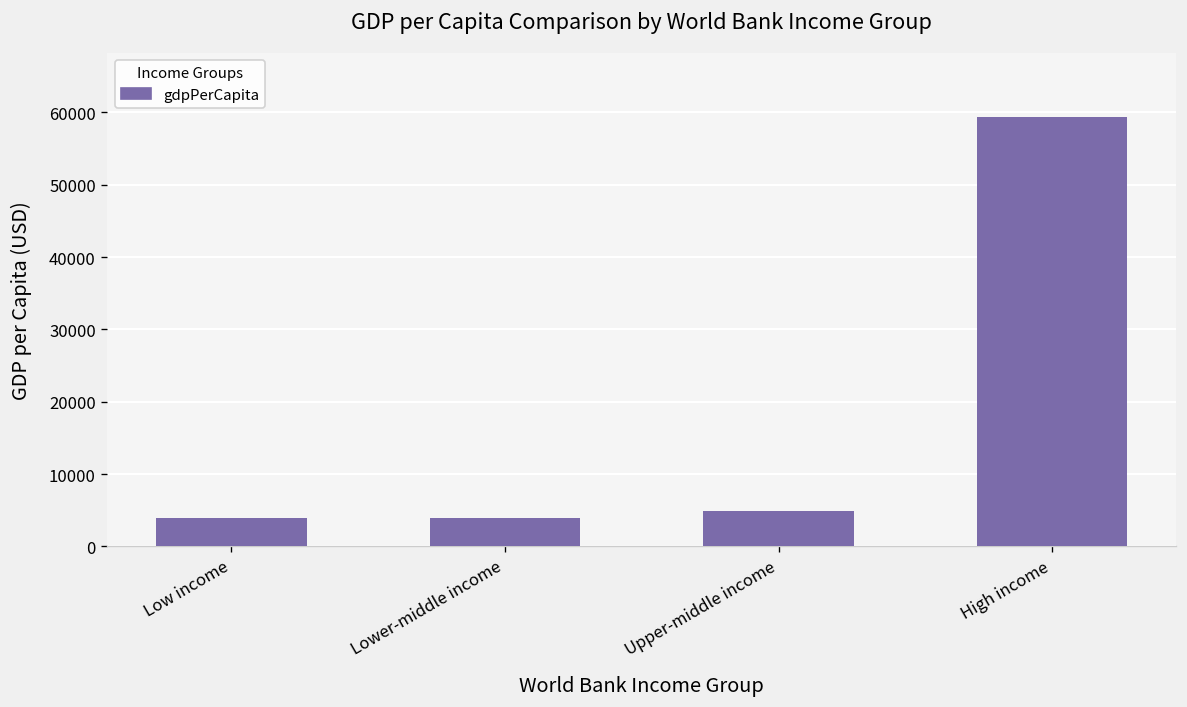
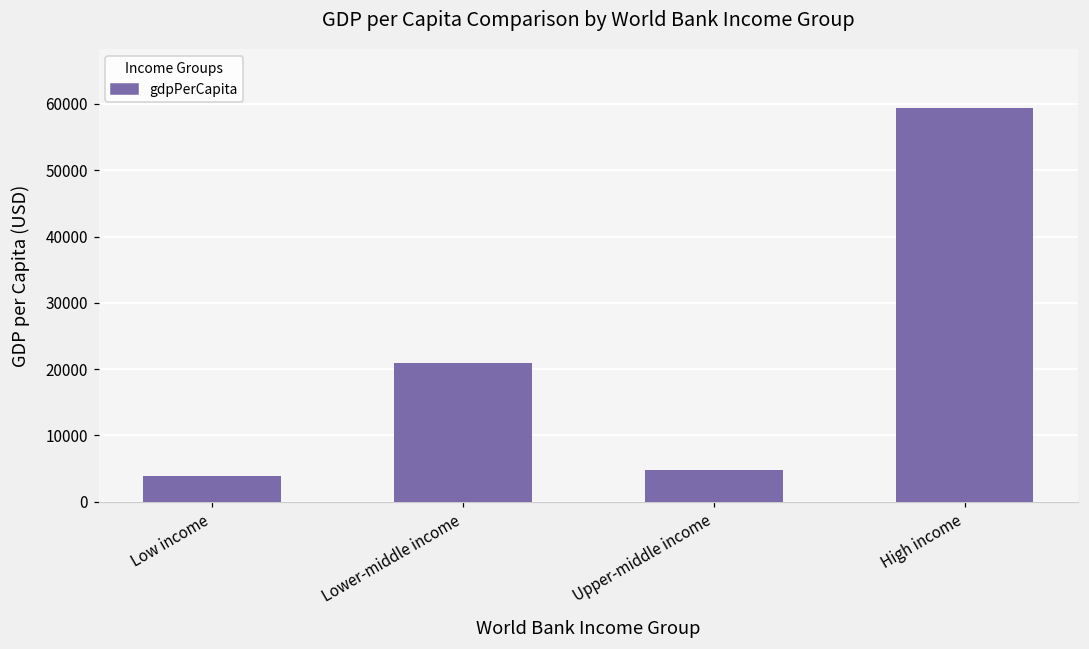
Lower-middle income: 4000 -> 21000
